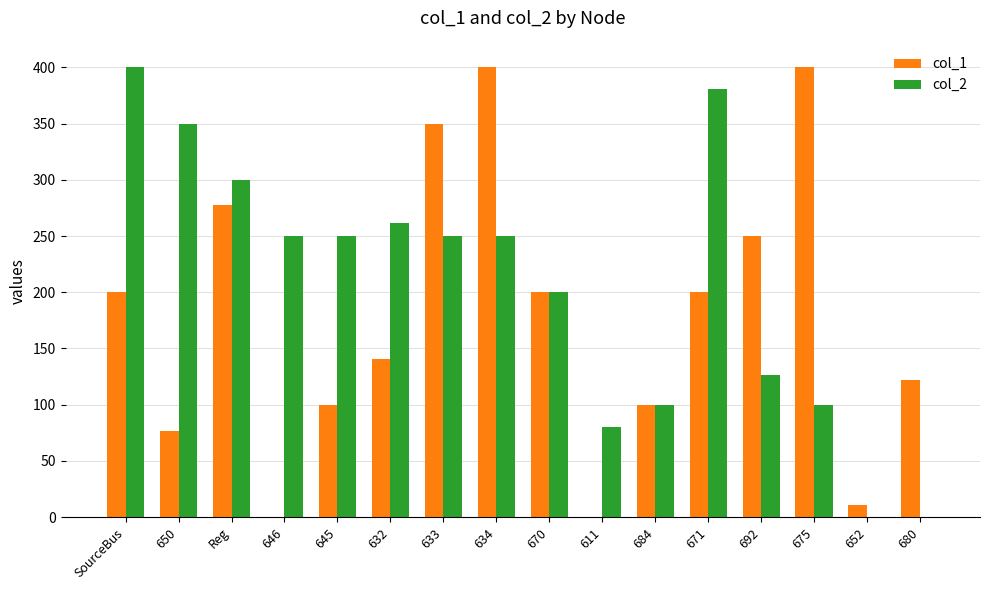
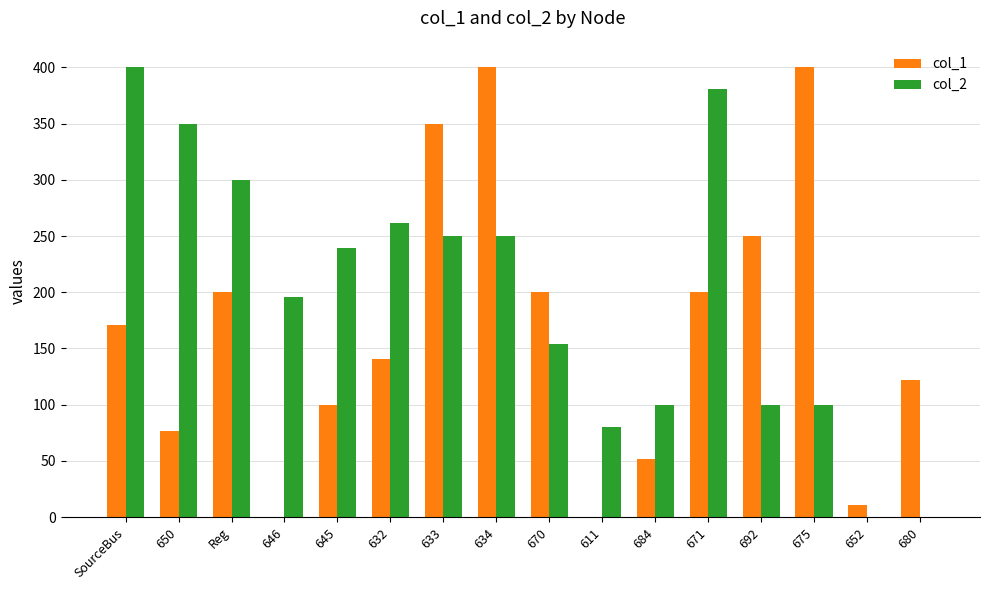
col_1, SourceBus: 200 -> 171
col_1, Reg: 278 -> 200
col_2, 646: 250 -> 196
col_2, 645: 250 -> 239
col_2, 670: 200 -> 154
col_1, 684: 100 -> 52
col_2, 692: 126 -> 100
